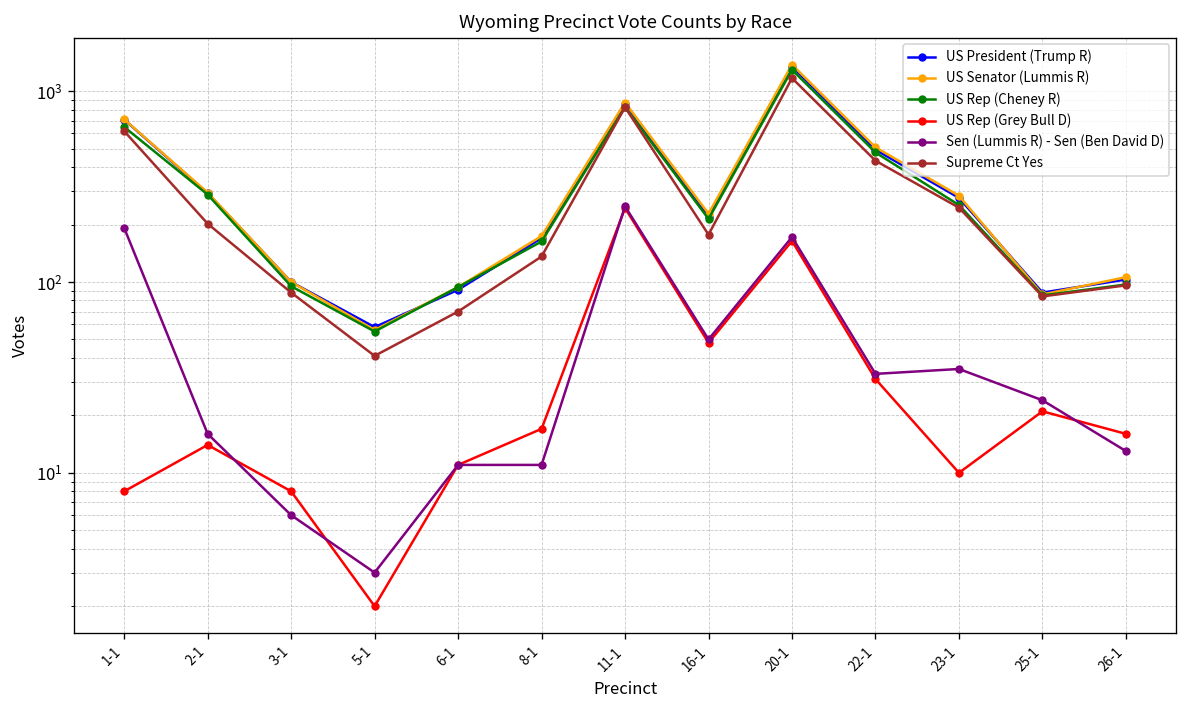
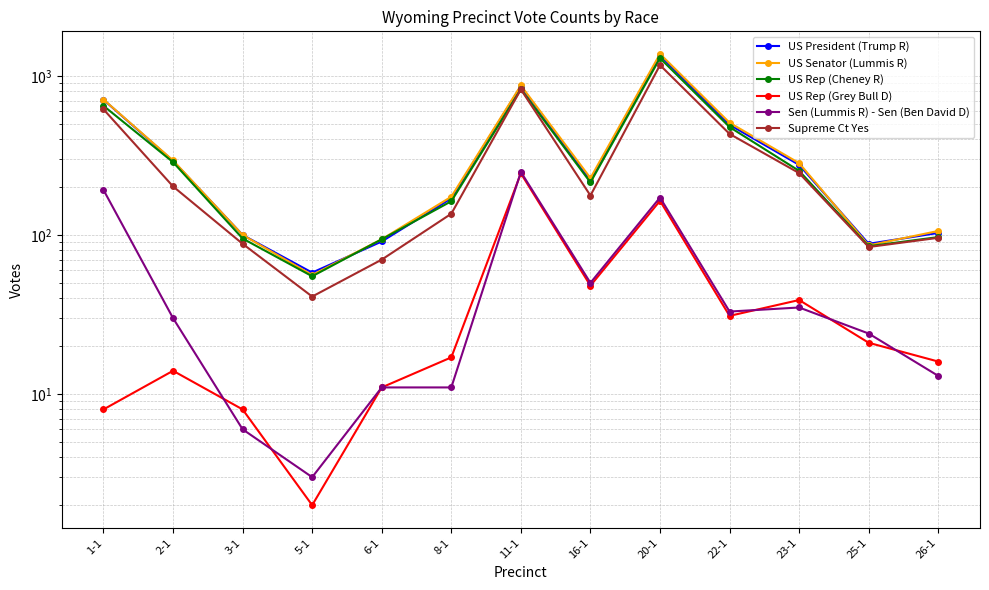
Sen (Lummis R) - Sen (Ben David D), 2-1: 16 -> 30
US Rep (Grey Bull D), 23-1: 10 -> 39
